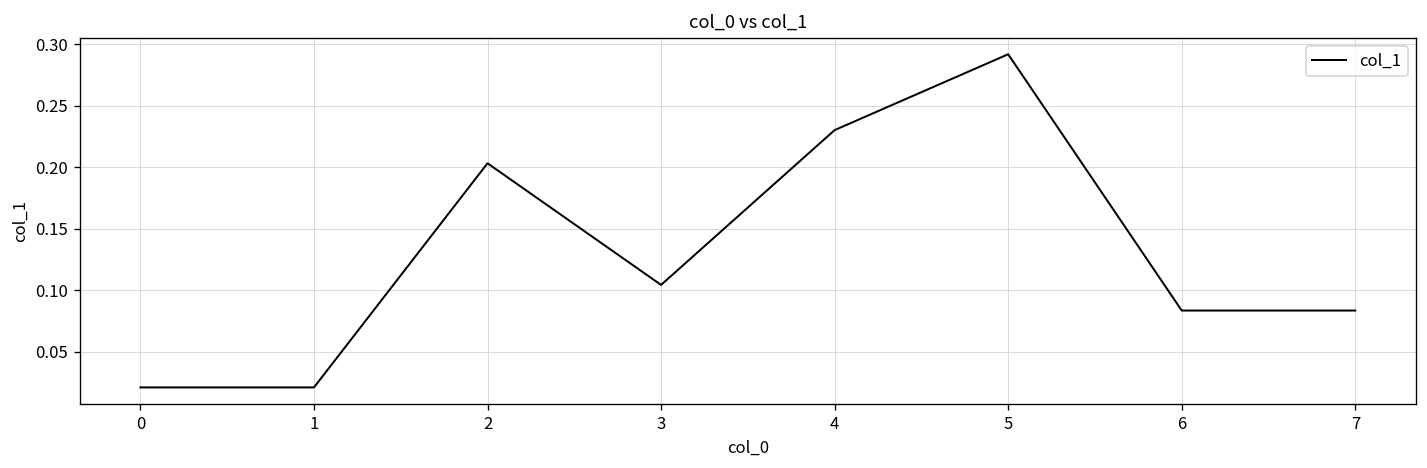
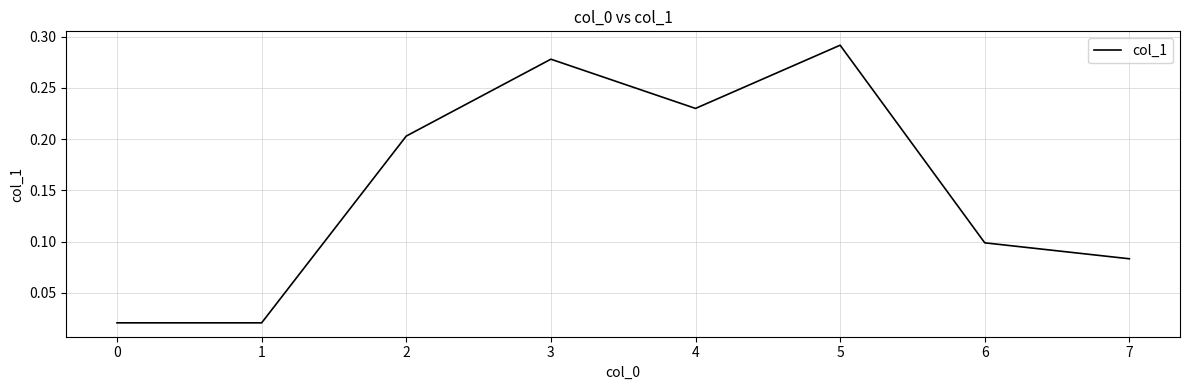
3: 0.104 -> 0.278
6: 0.083 -> 0.099
